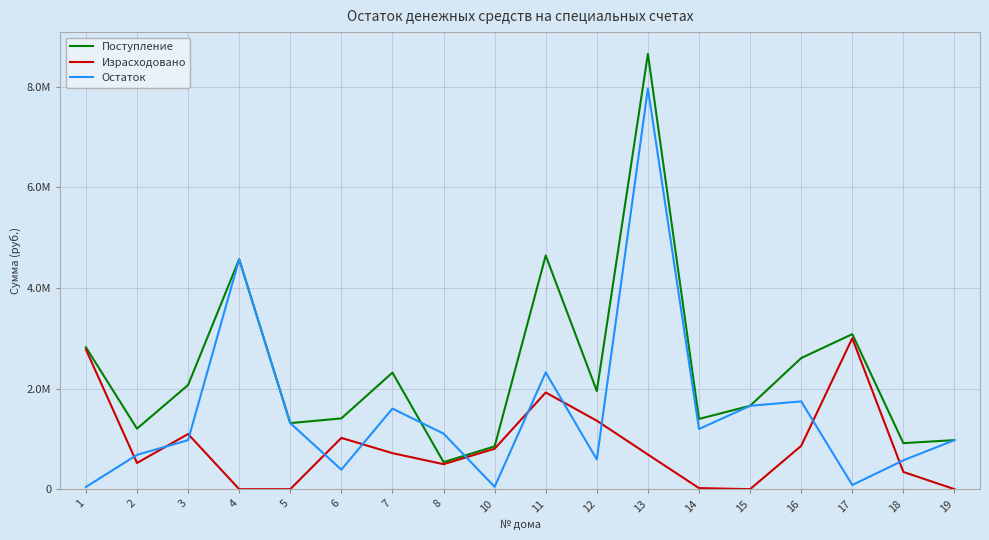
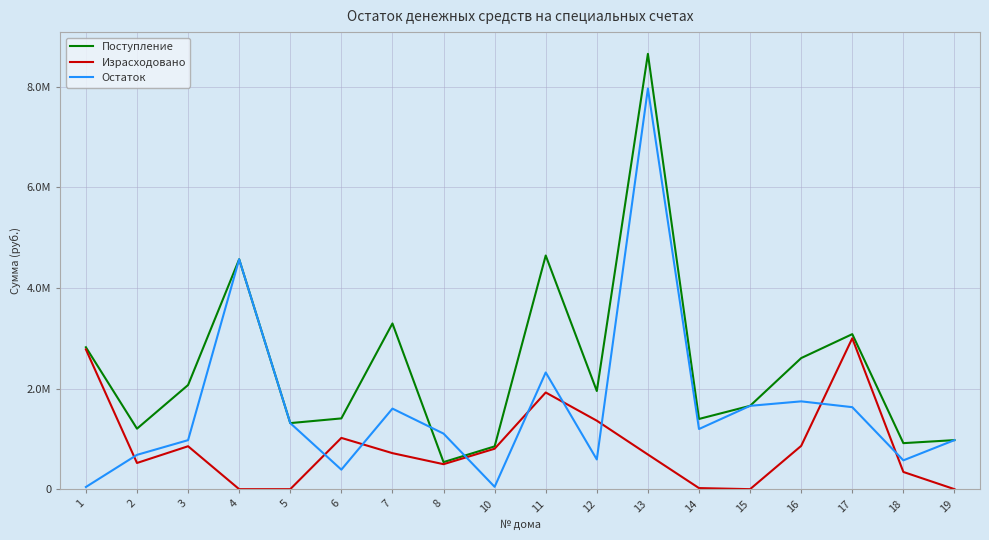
Израсходовано, 3: 1100000 -> 900000
Поступление, 7: 2300000 -> 3300000
Остаток, 17: 100000 -> 1600000
